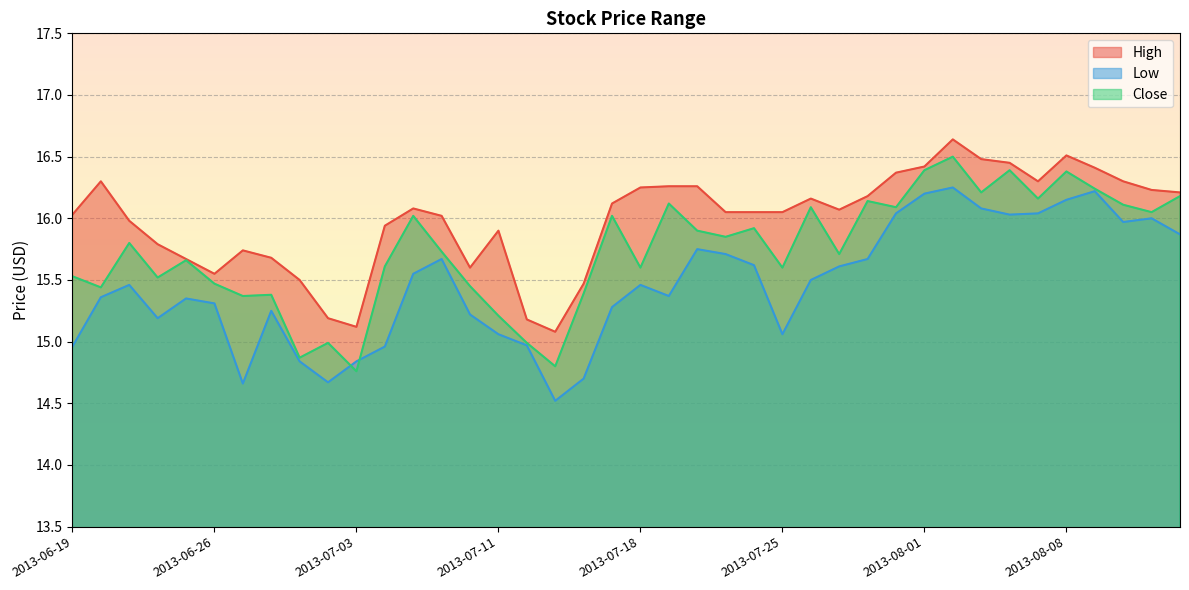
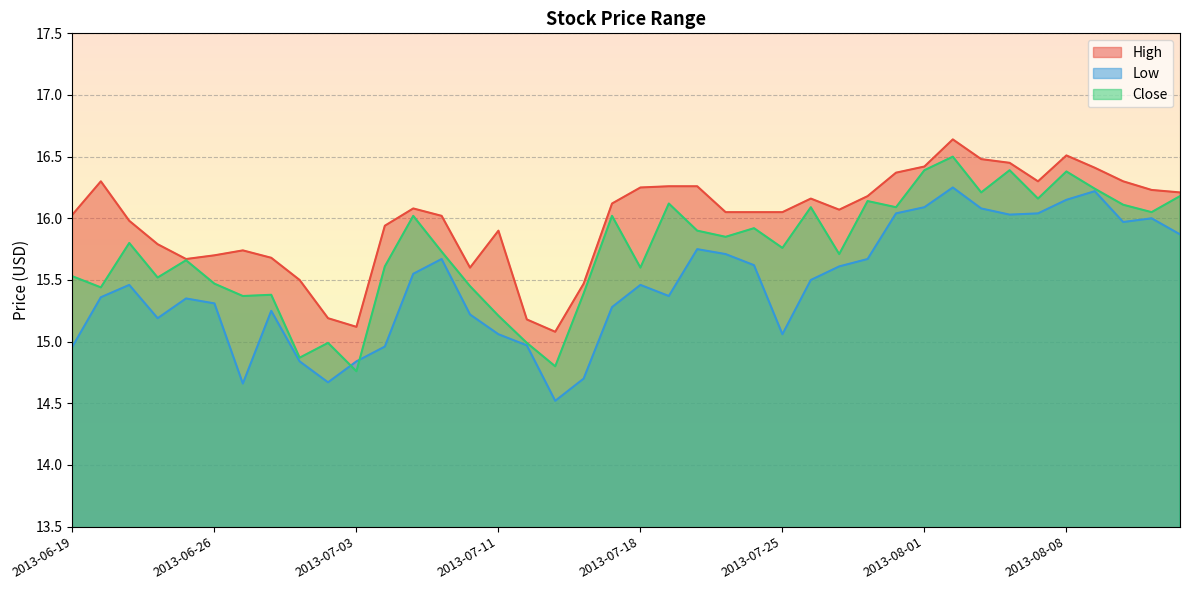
High, 2013-06-26: 15.55 -> 15.70
Close, 2013-07-25: 15.60 -> 15.76
Low, 2013-08-01: 16.20 -> 16.09
